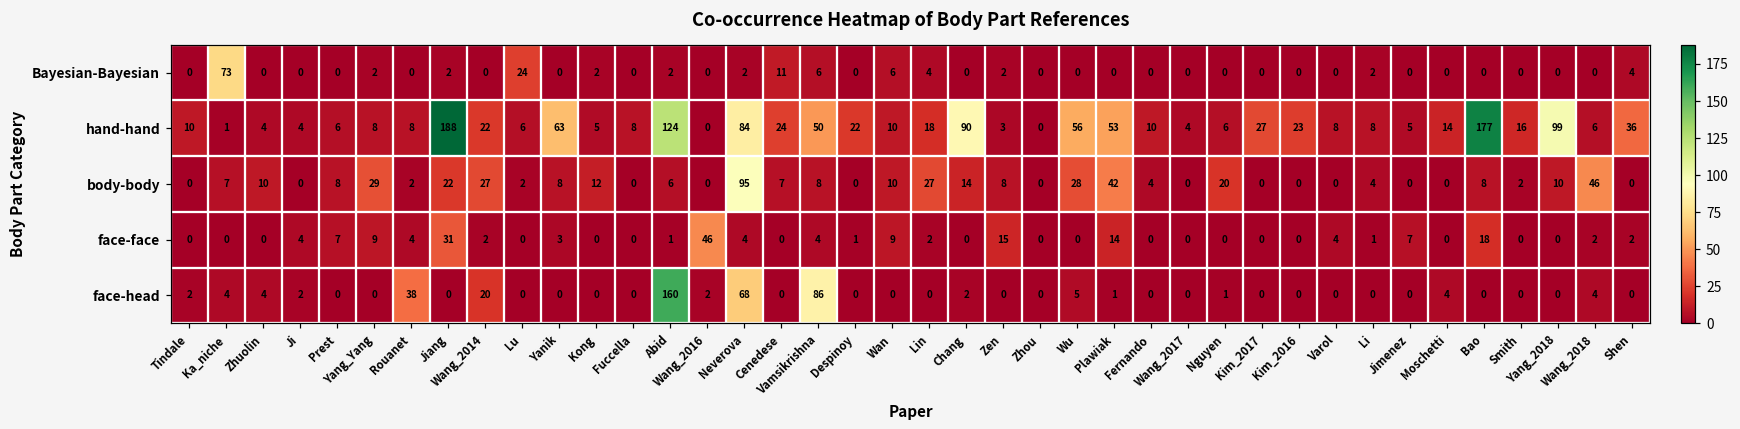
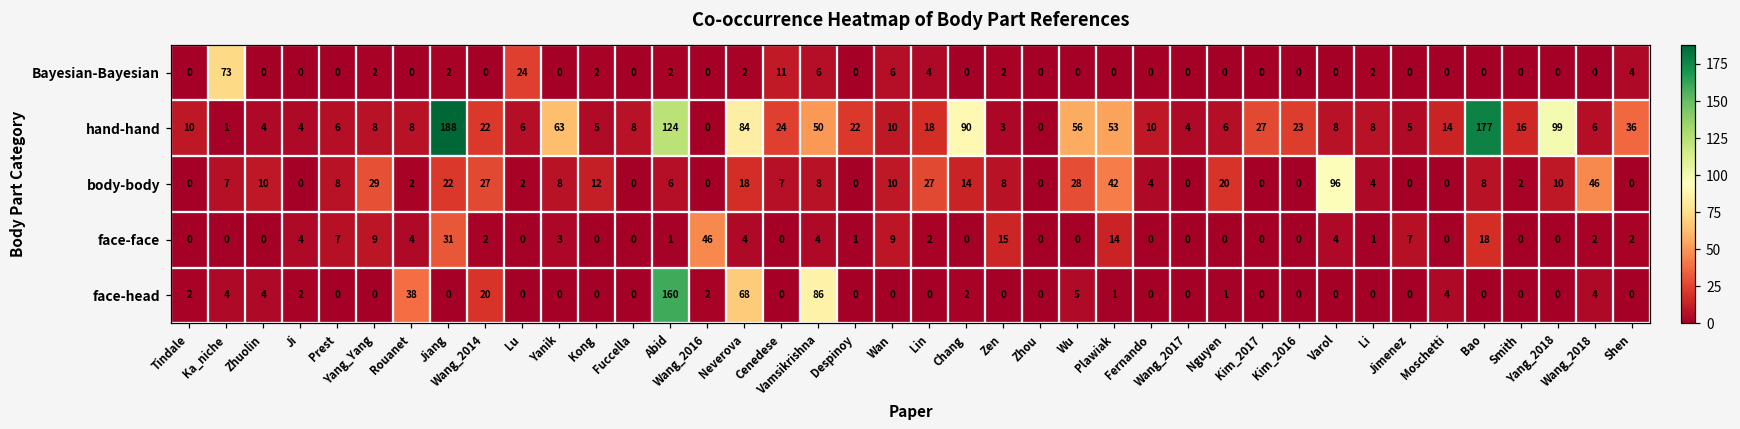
body-body, Neverova: 95 -> 18
body-body, Varol: 0 -> 96
